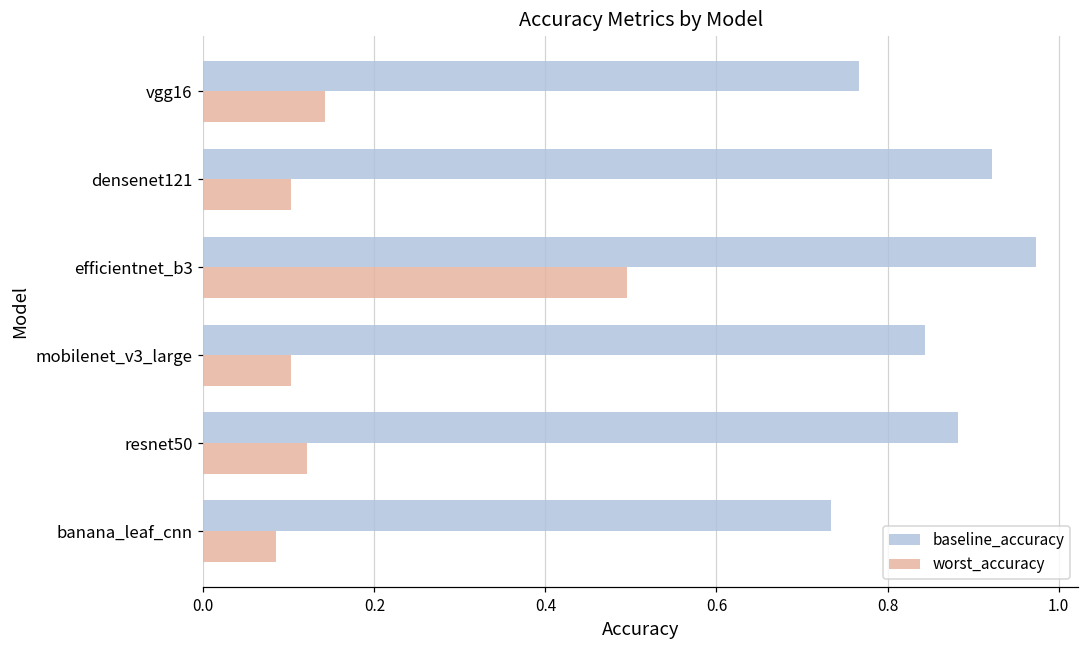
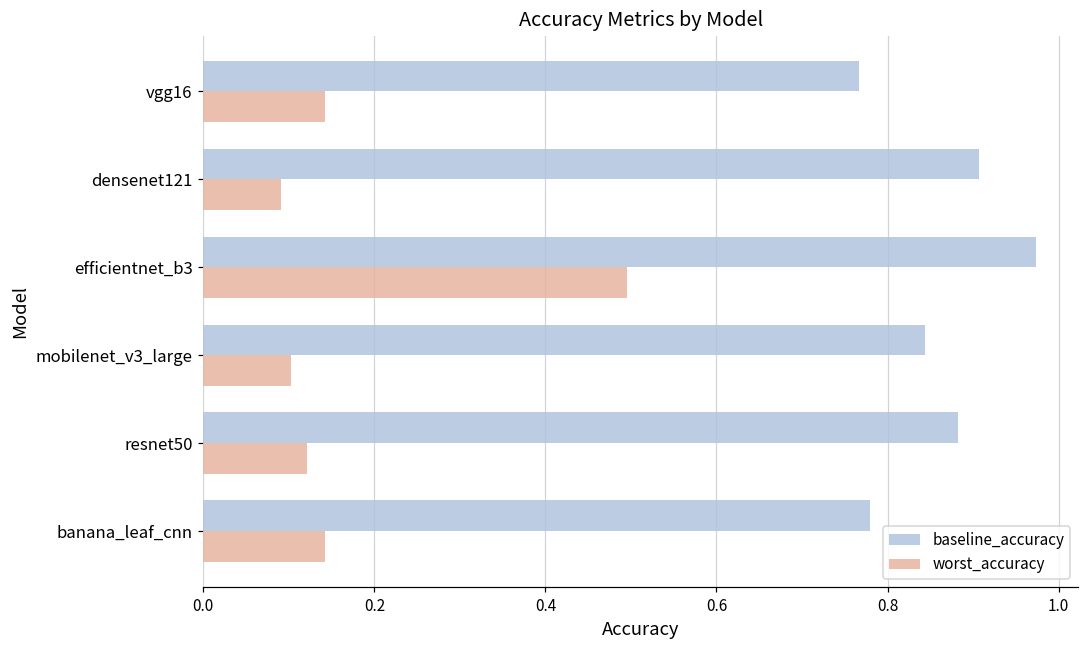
baseline_accuracy, densenet121: 0.92 -> 0.91
worst_accuracy, densenet121: 0.10 -> 0.09
baseline_accuracy, banana_leaf_cnn: 0.73 -> 0.78
worst_accuracy, banana_leaf_cnn: 0.08 -> 0.14
